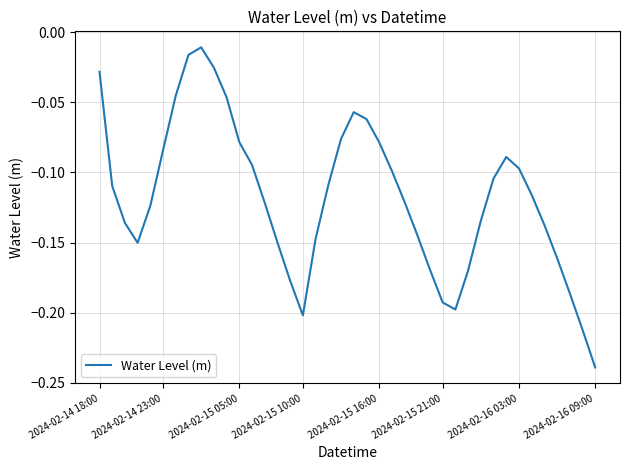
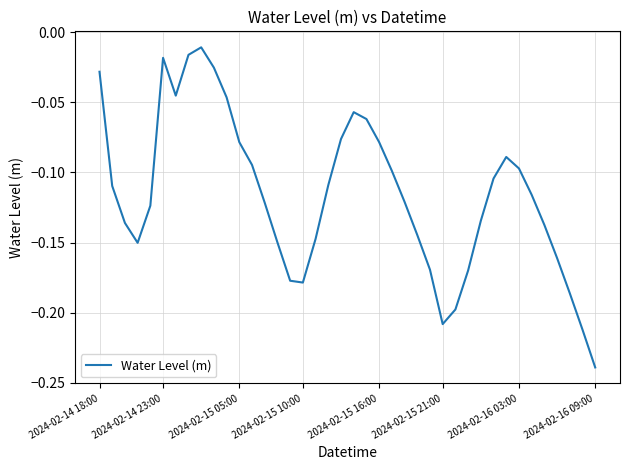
2024-02-14 23:00: -0.084 -> -0.018
2024-02-15 10:00: -0.202 -> -0.179
2024-02-15 21:00: -0.193 -> -0.208
